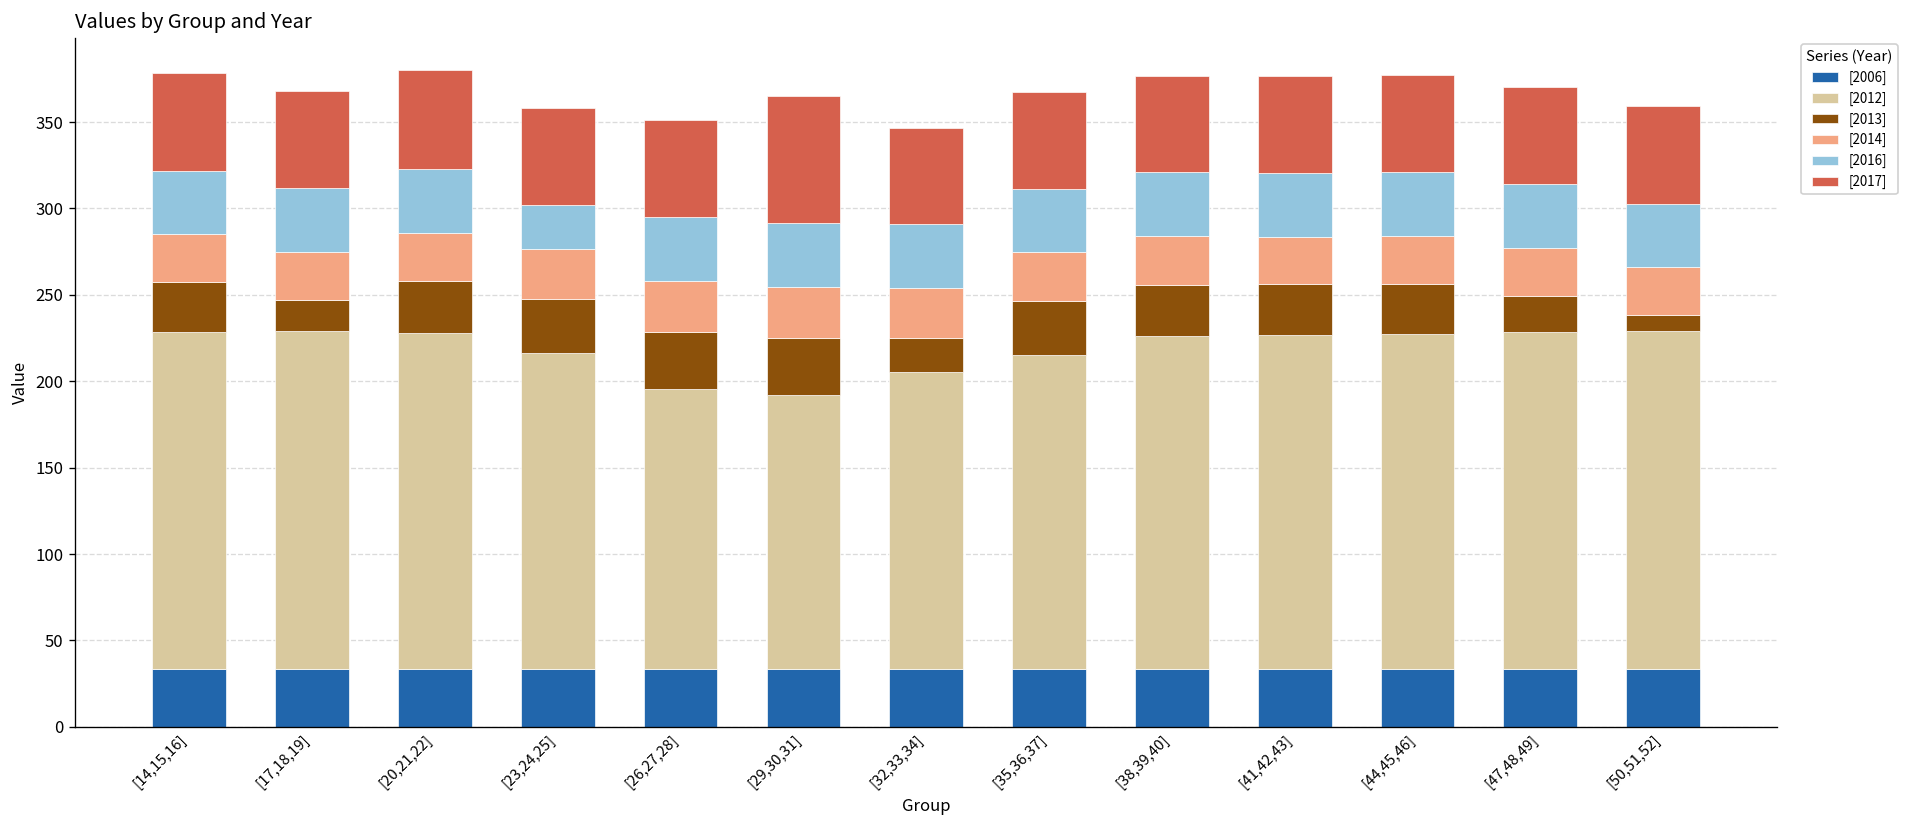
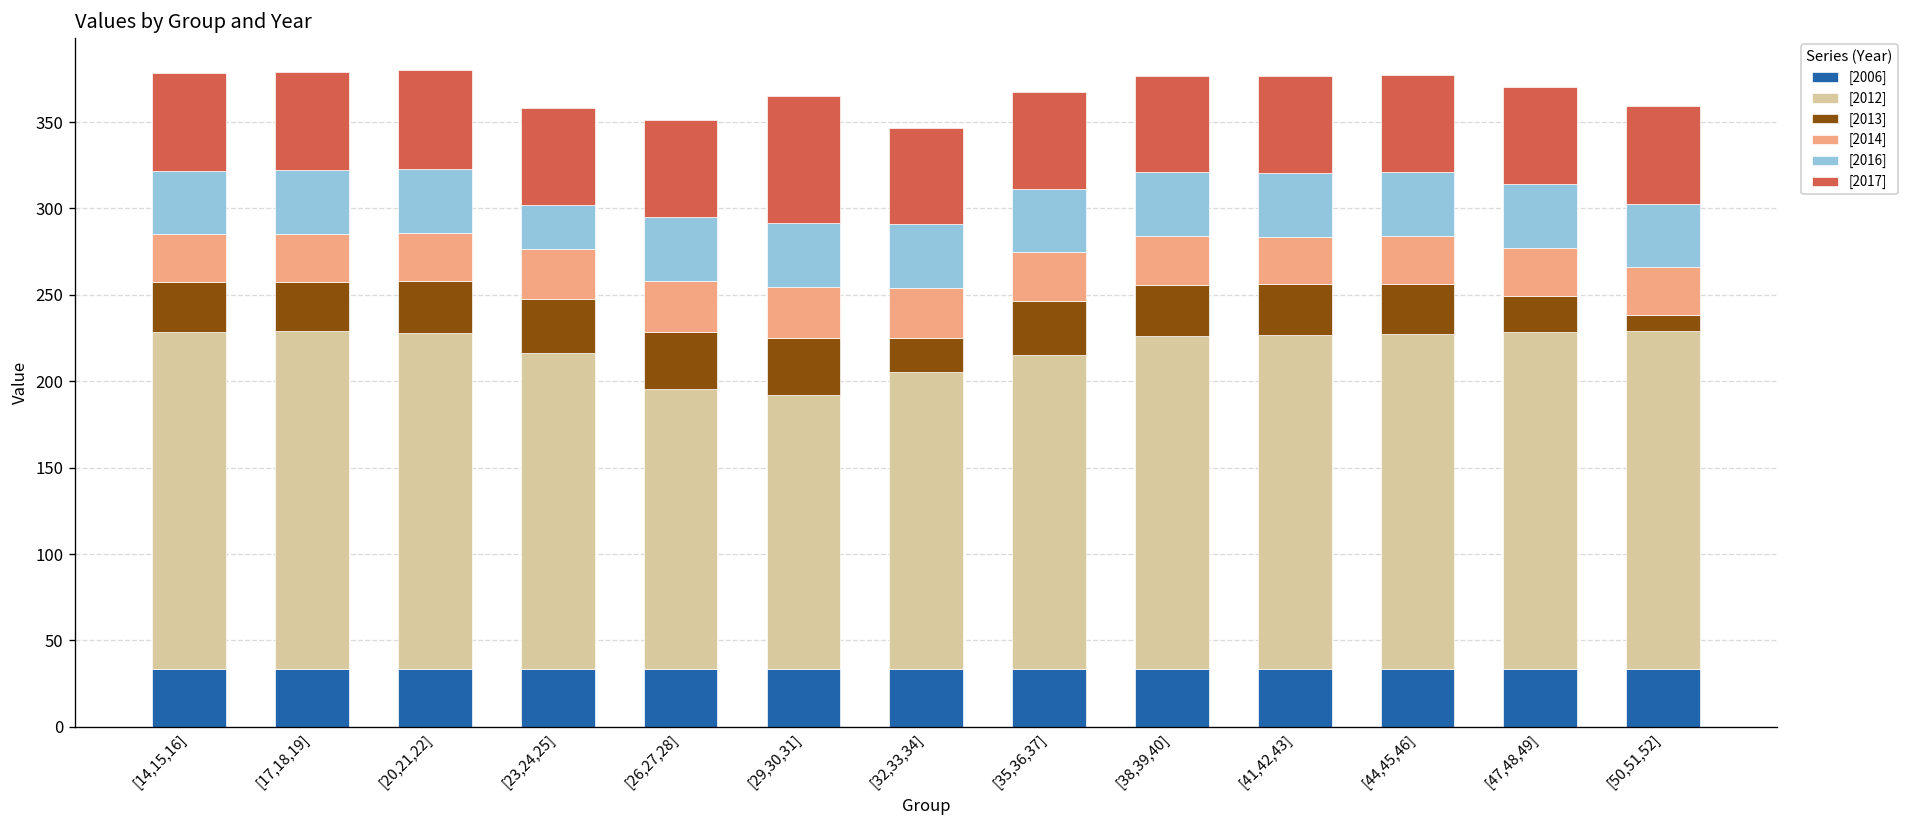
[2013], [17,18,19]: 18 -> 29
